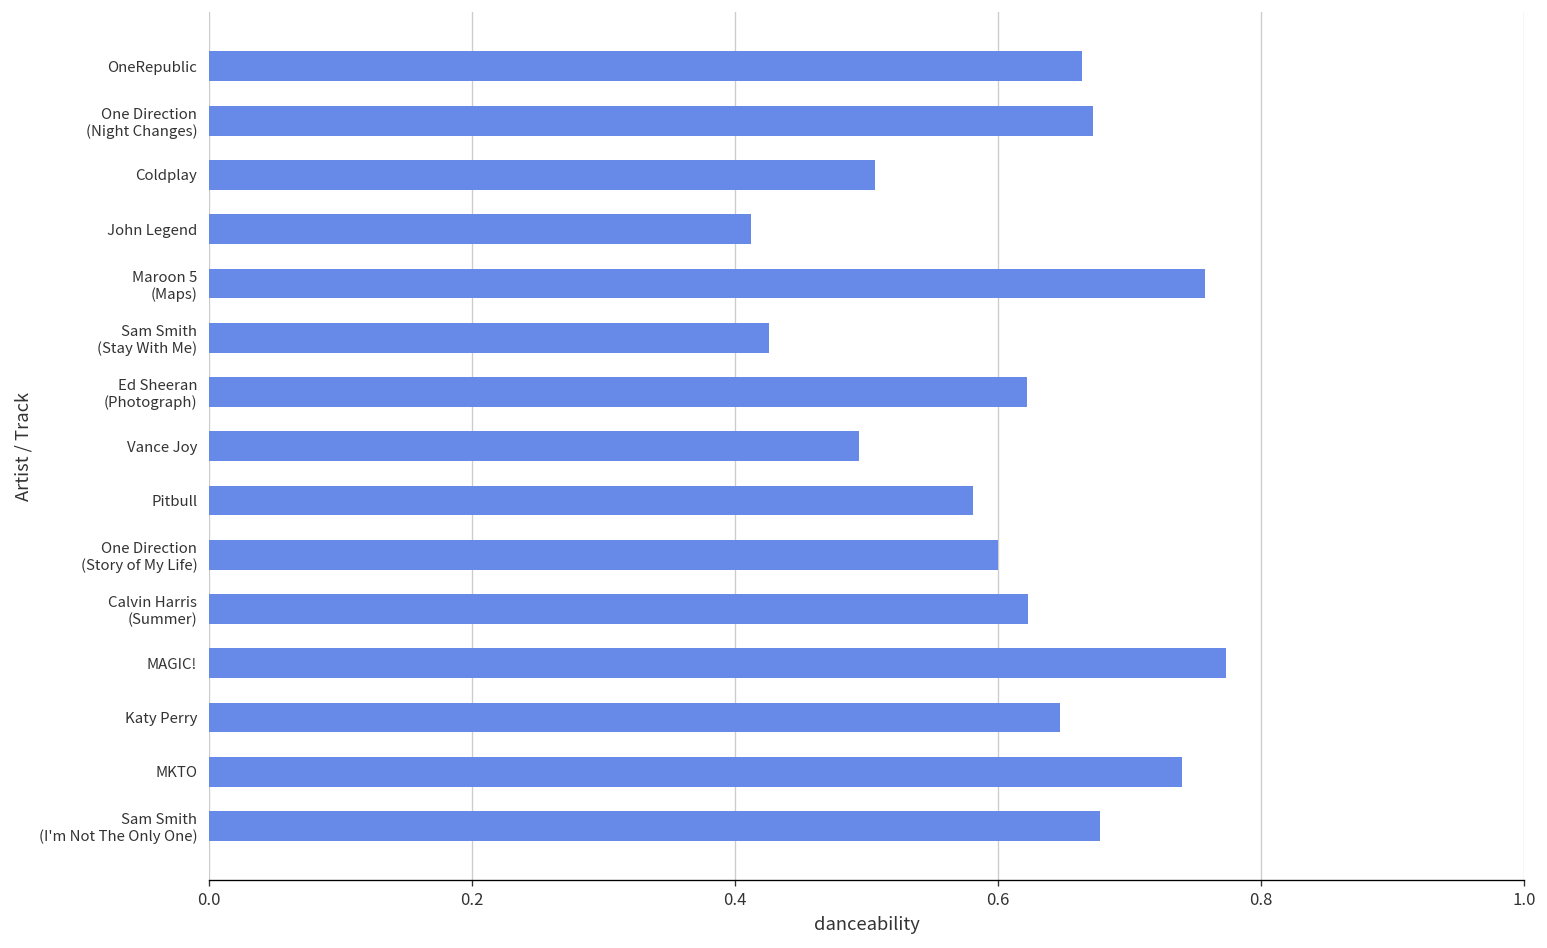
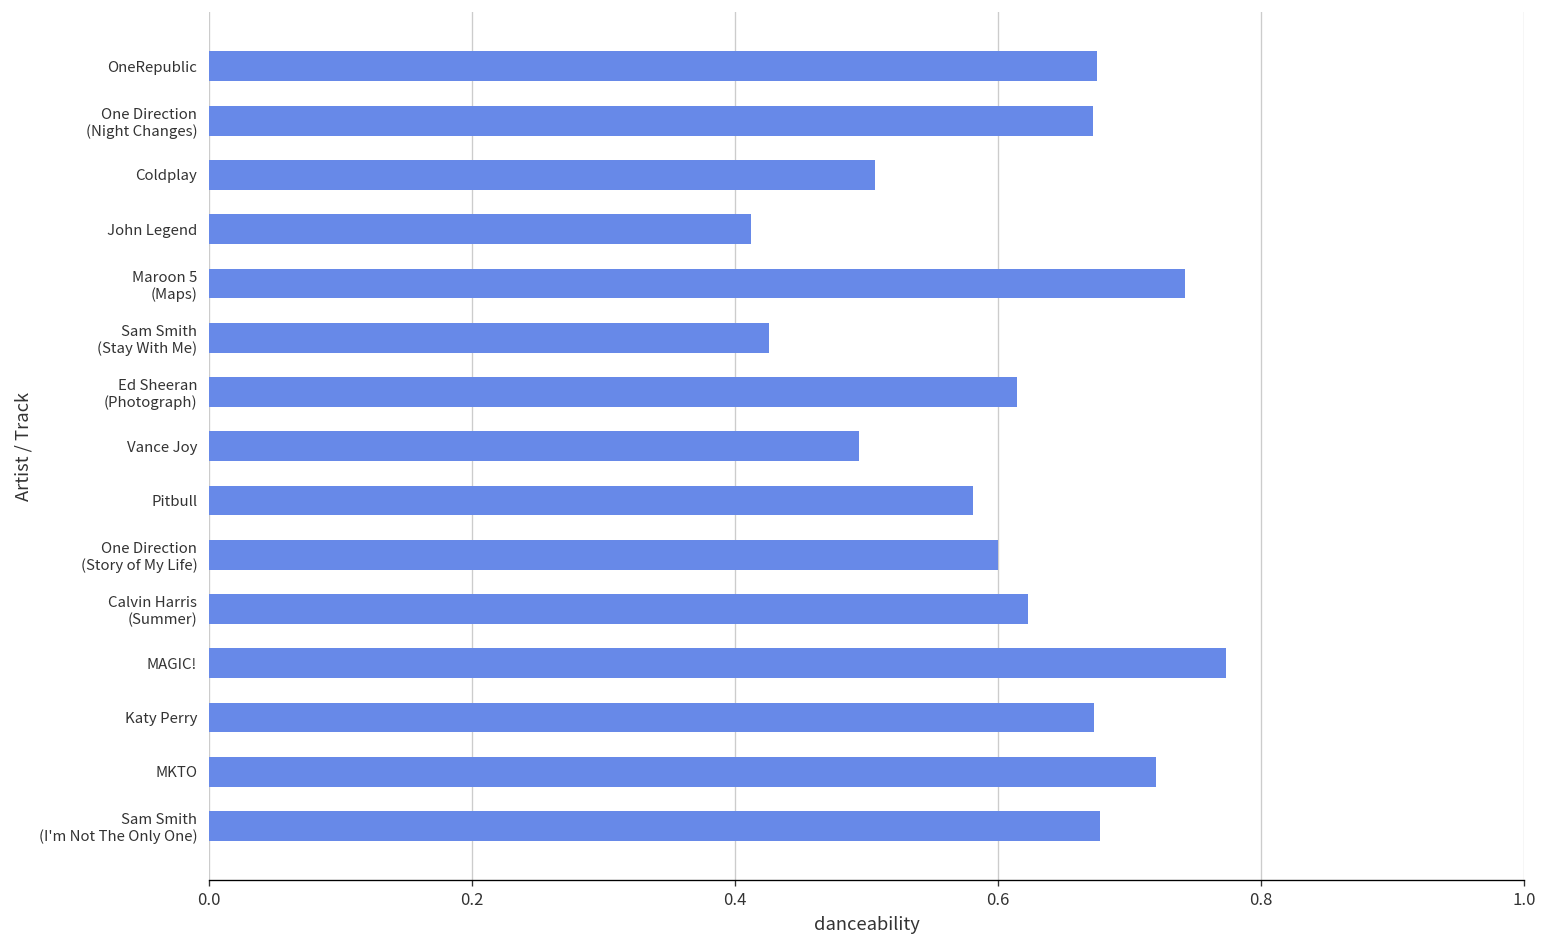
OneRepublic: 0.664 -> 0.675
Maroon 5 (Maps): 0.757 -> 0.742
Ed Sheeran (Photograph): 0.622 -> 0.614
Katy Perry: 0.647 -> 0.673
MKTO: 0.74 -> 0.72
